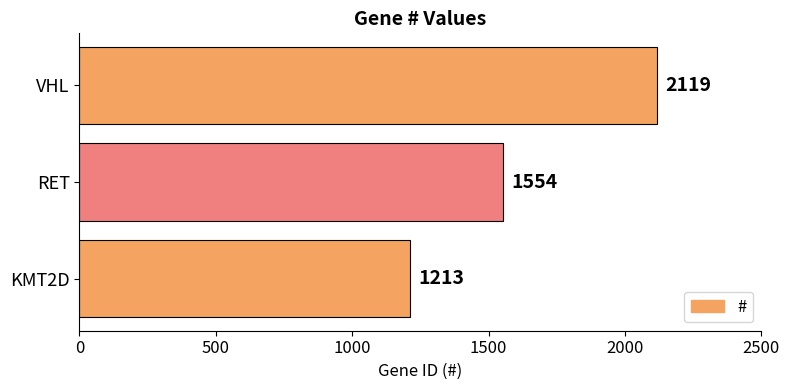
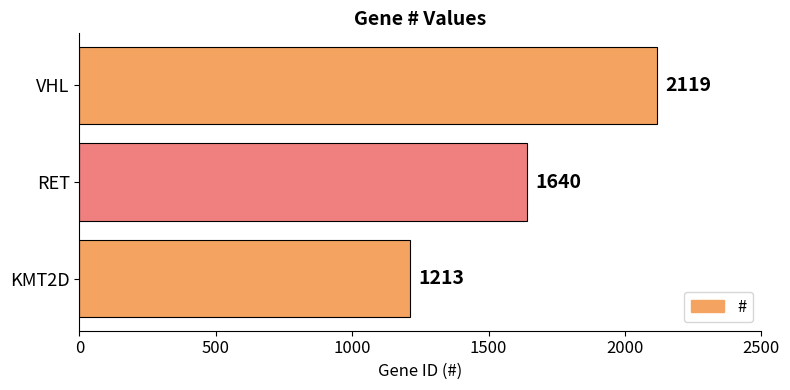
RET: 1554 -> 1640
